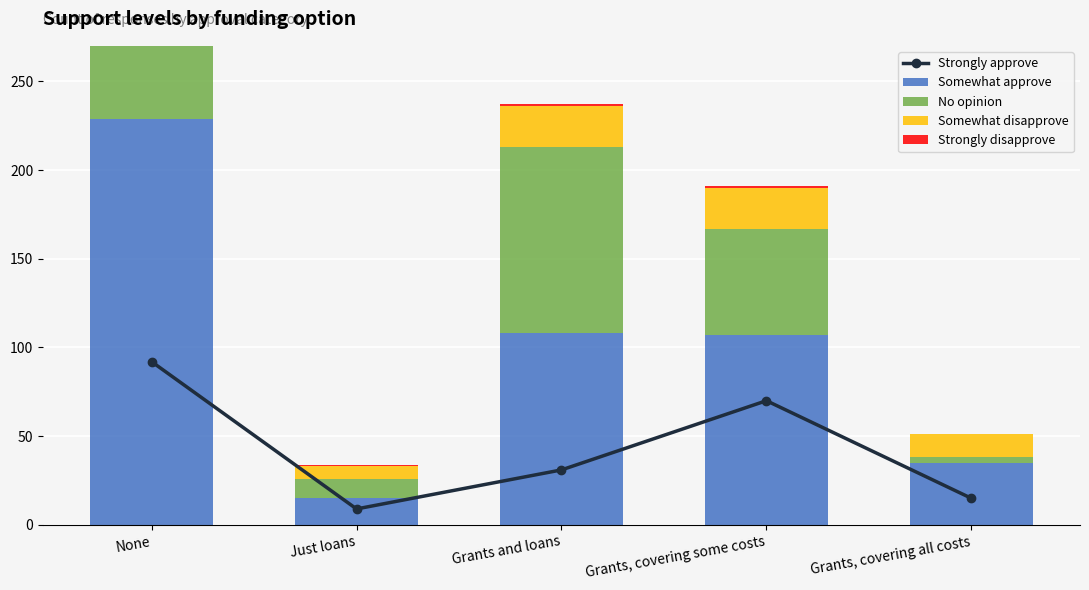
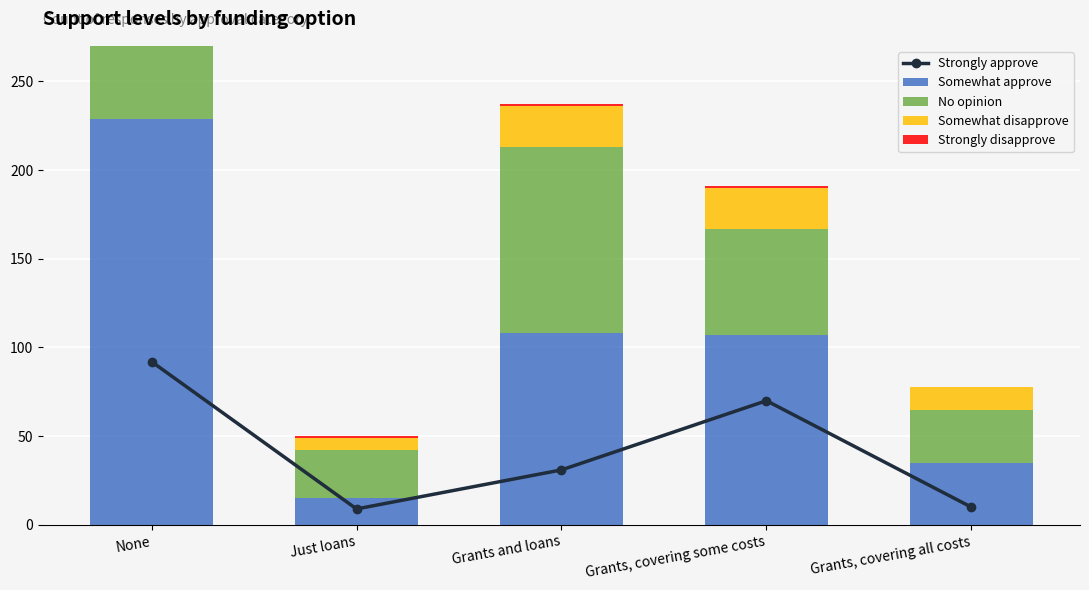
No opinion, Just loans: 11 -> 27
Strongly approve, Grants, covering all costs: 15 -> 10
No opinion, Grants, covering all costs: 3 -> 30
